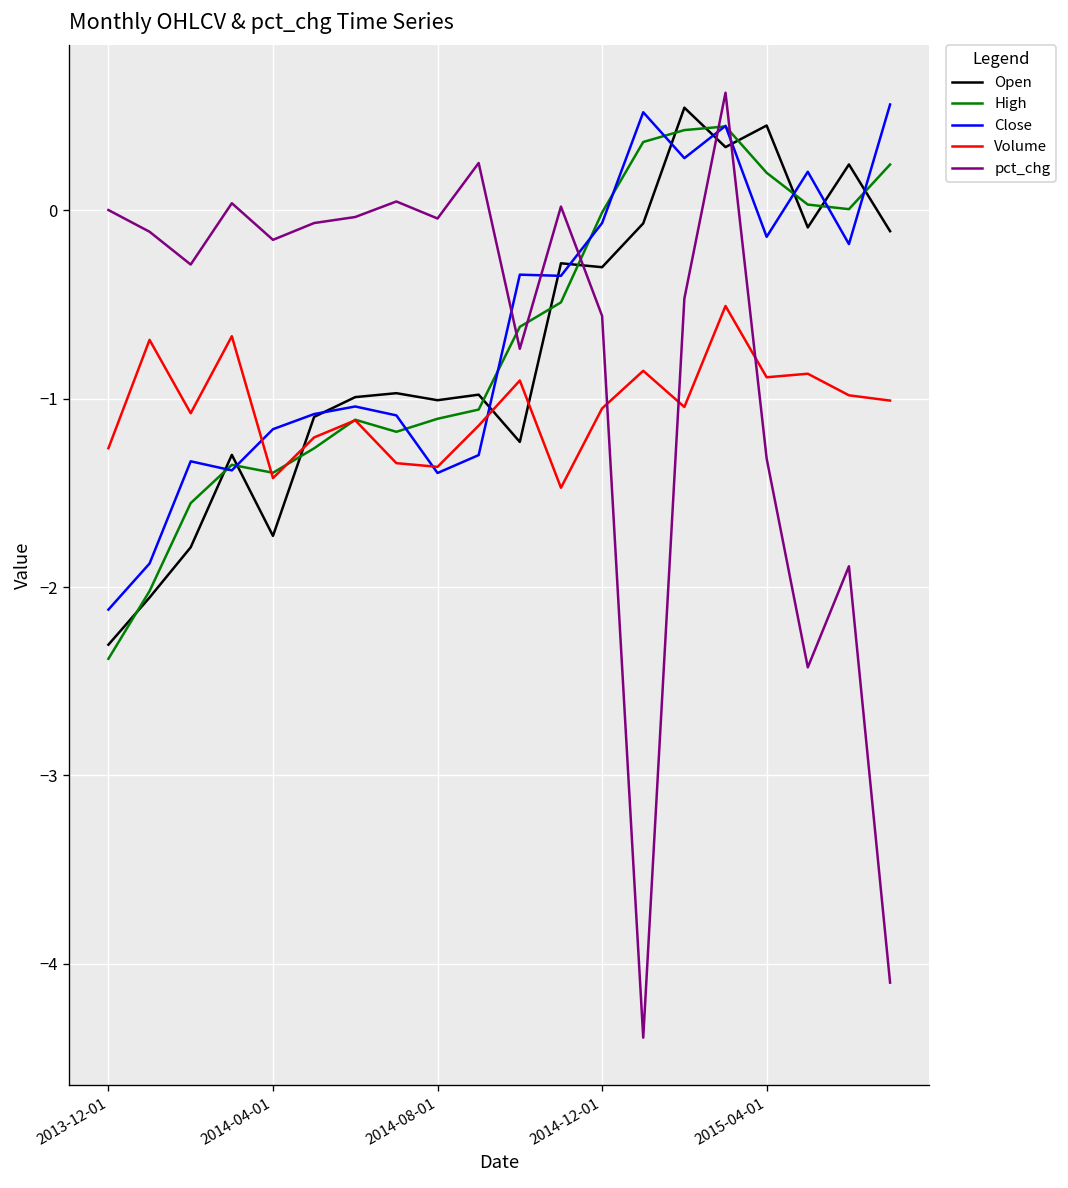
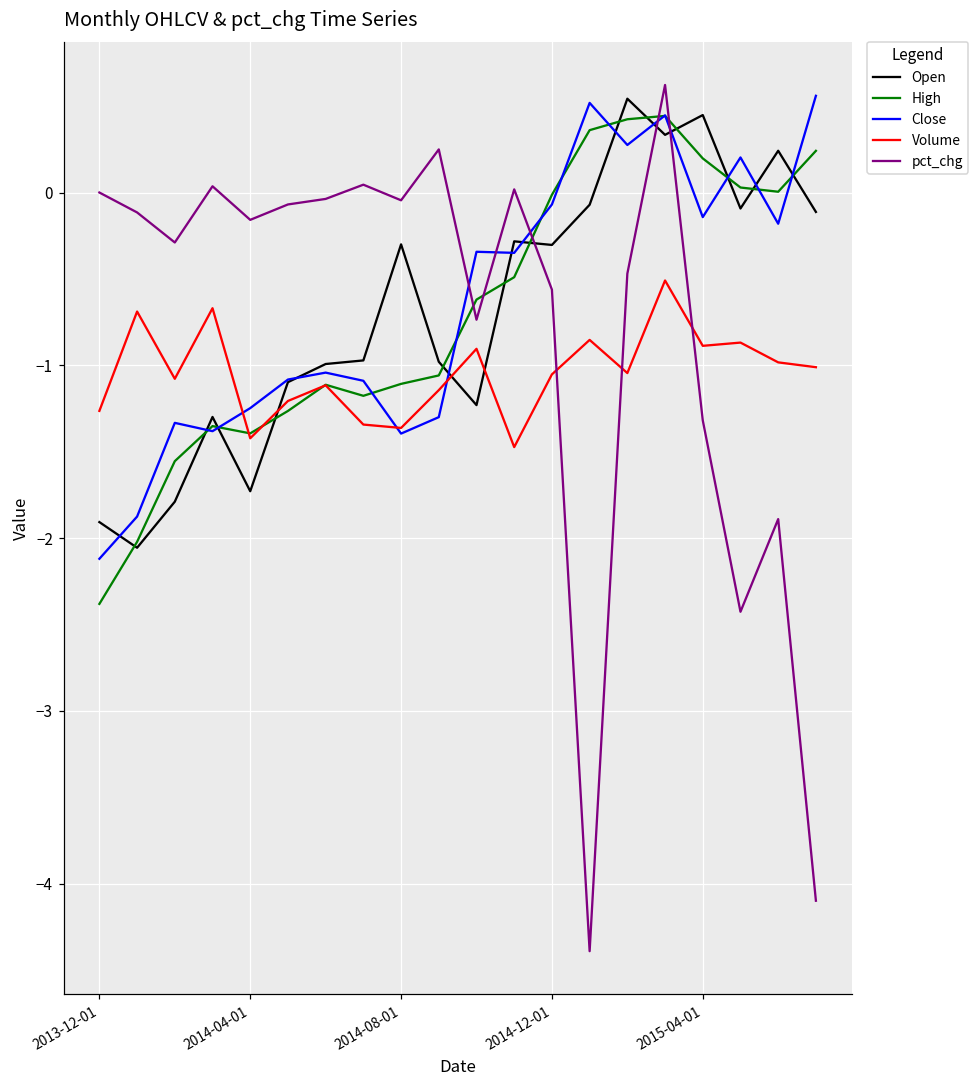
Open, 2013-12-01: -2.31 -> -1.91
Close, 2014-04-01: -1.16 -> -1.25
Open, 2014-08-01: -1.01 -> -0.30
